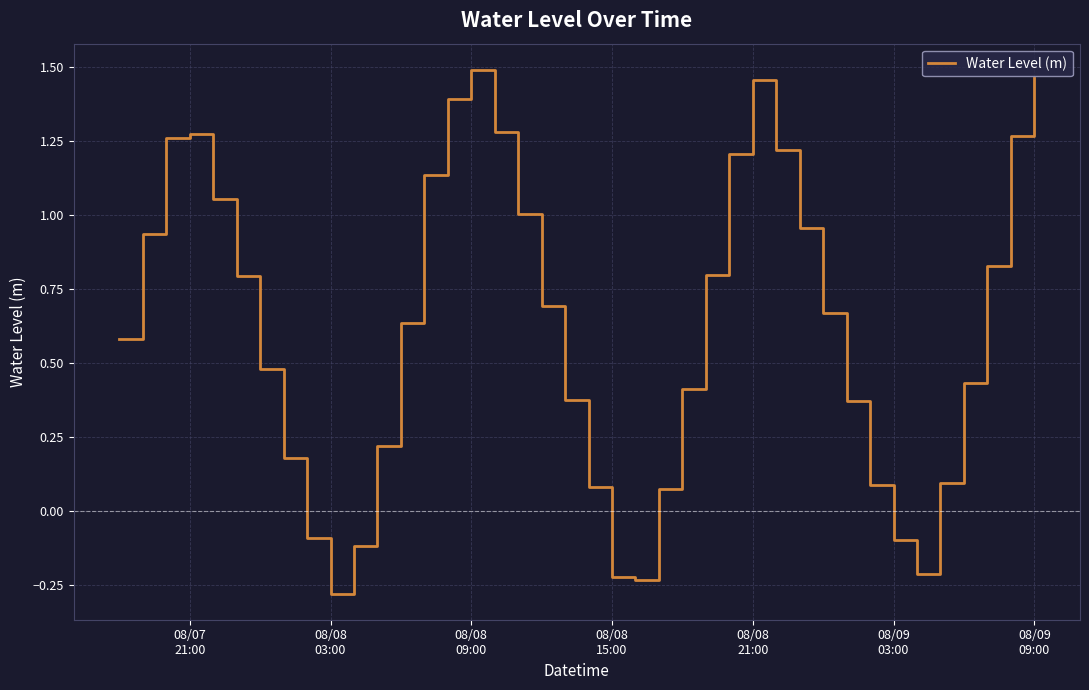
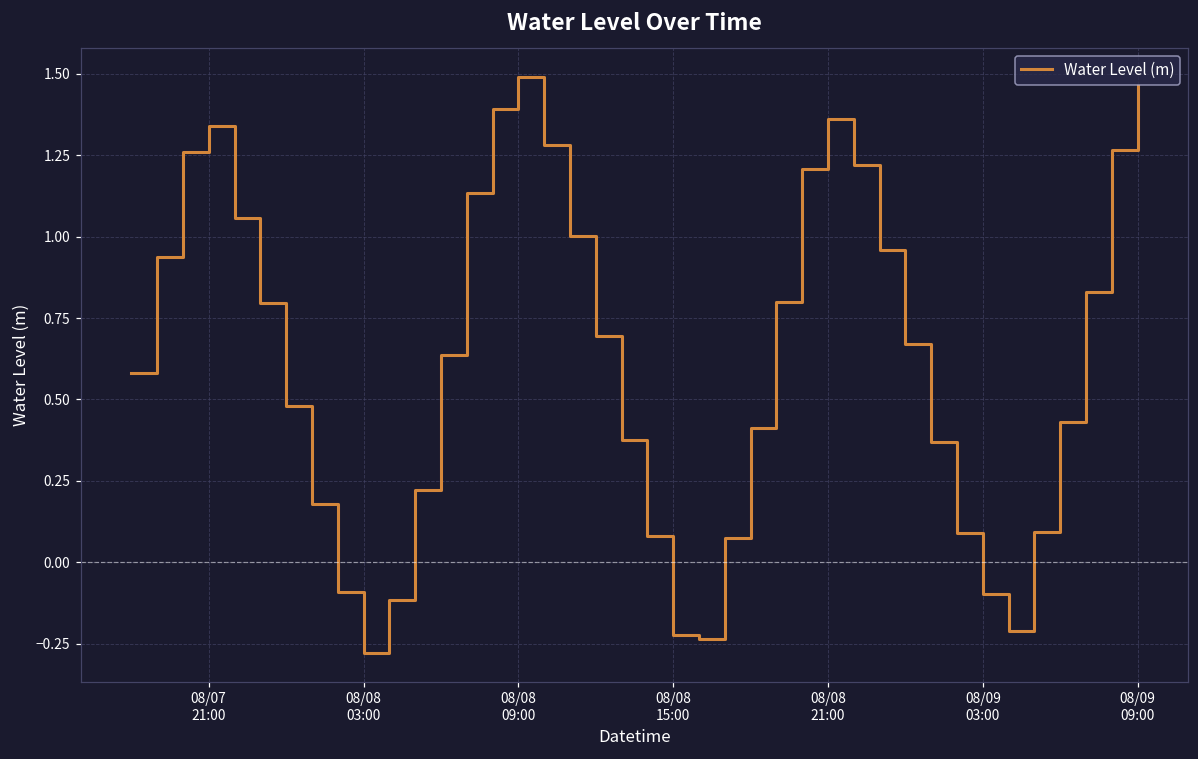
08/07 21:00: 1.27 -> 1.34
08/08 21:00: 1.46 -> 1.36
